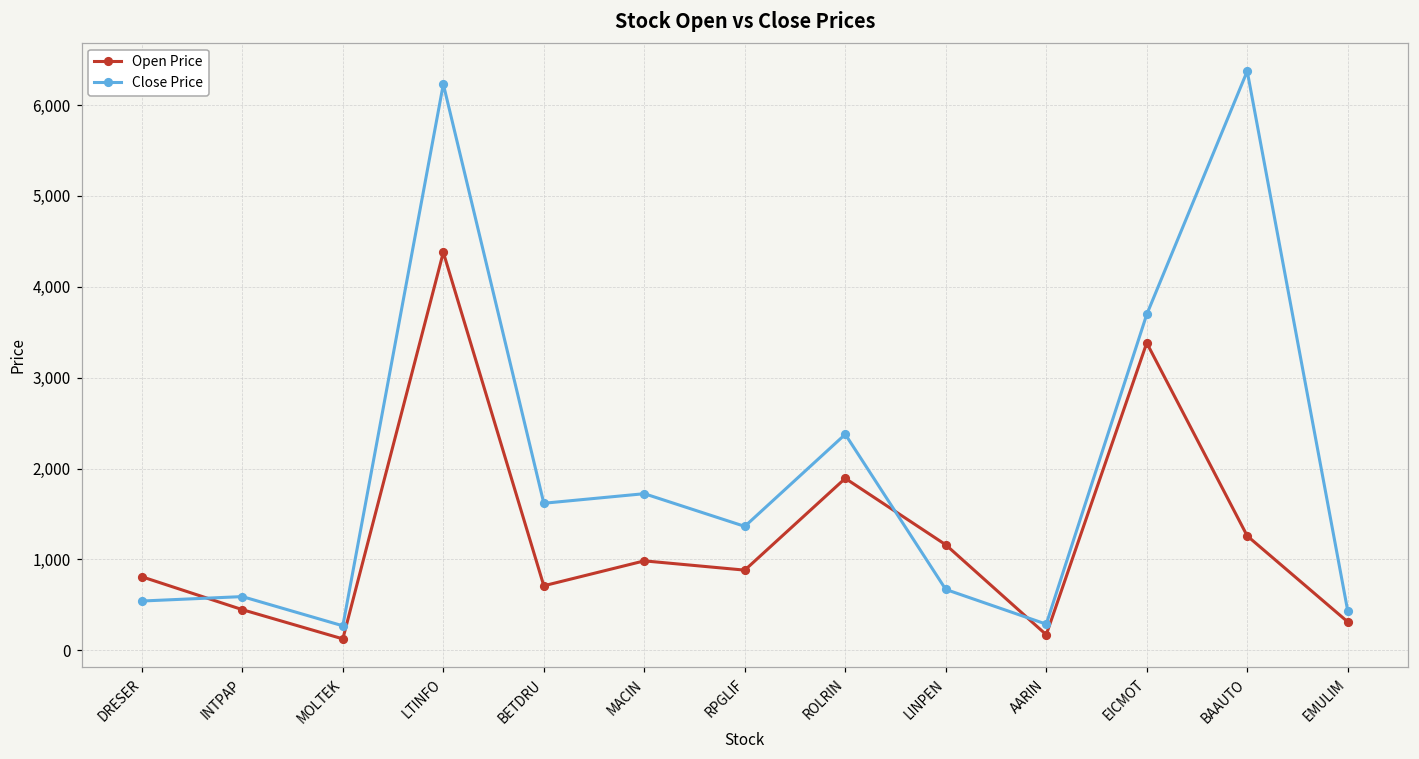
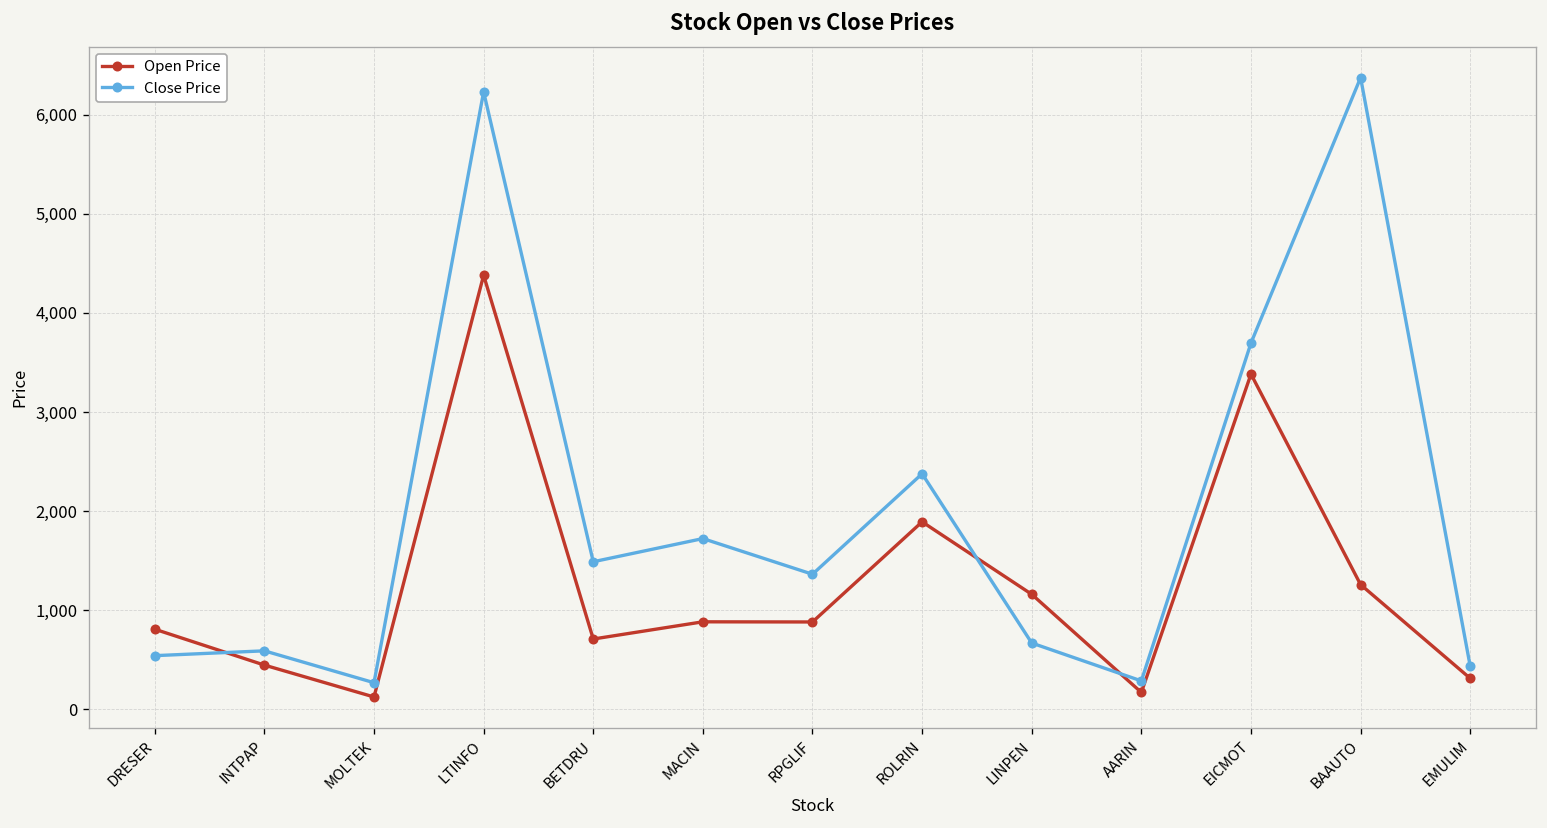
Close Price, BETDRU: 1,600 -> 1,500
Open Price, MACIN: 1,000 -> 900
